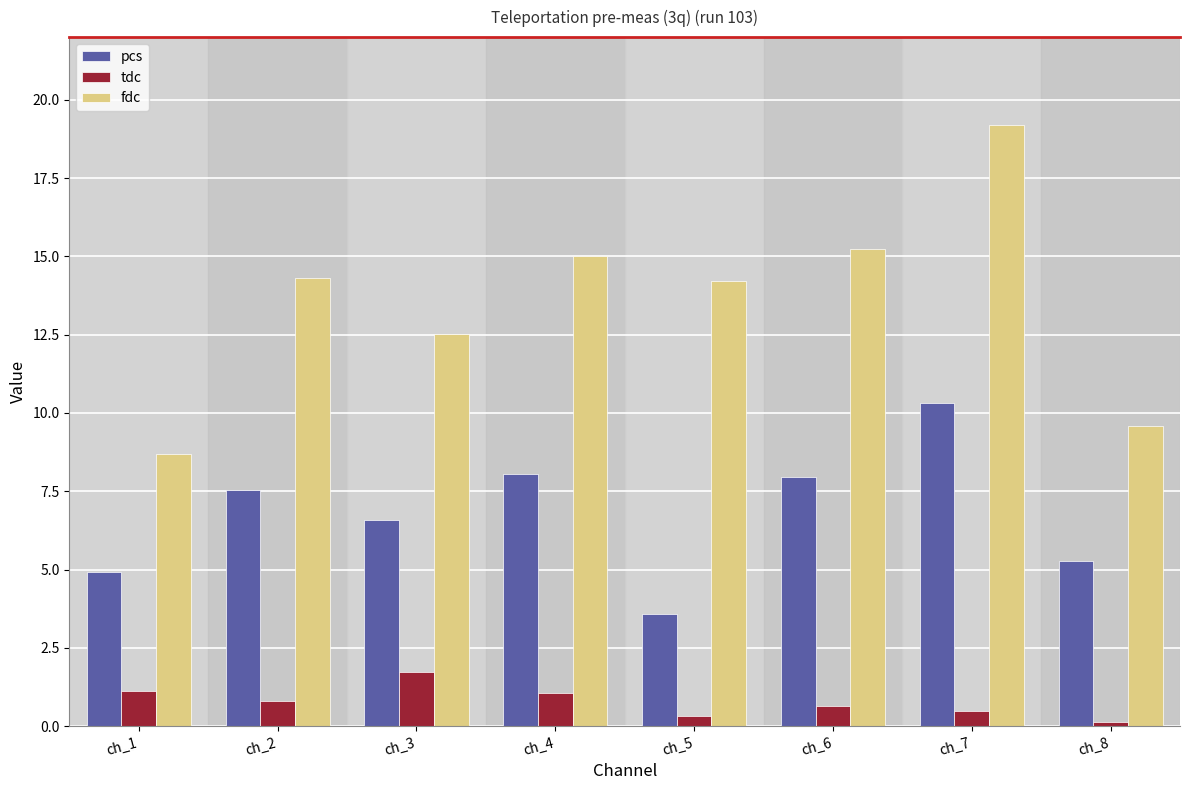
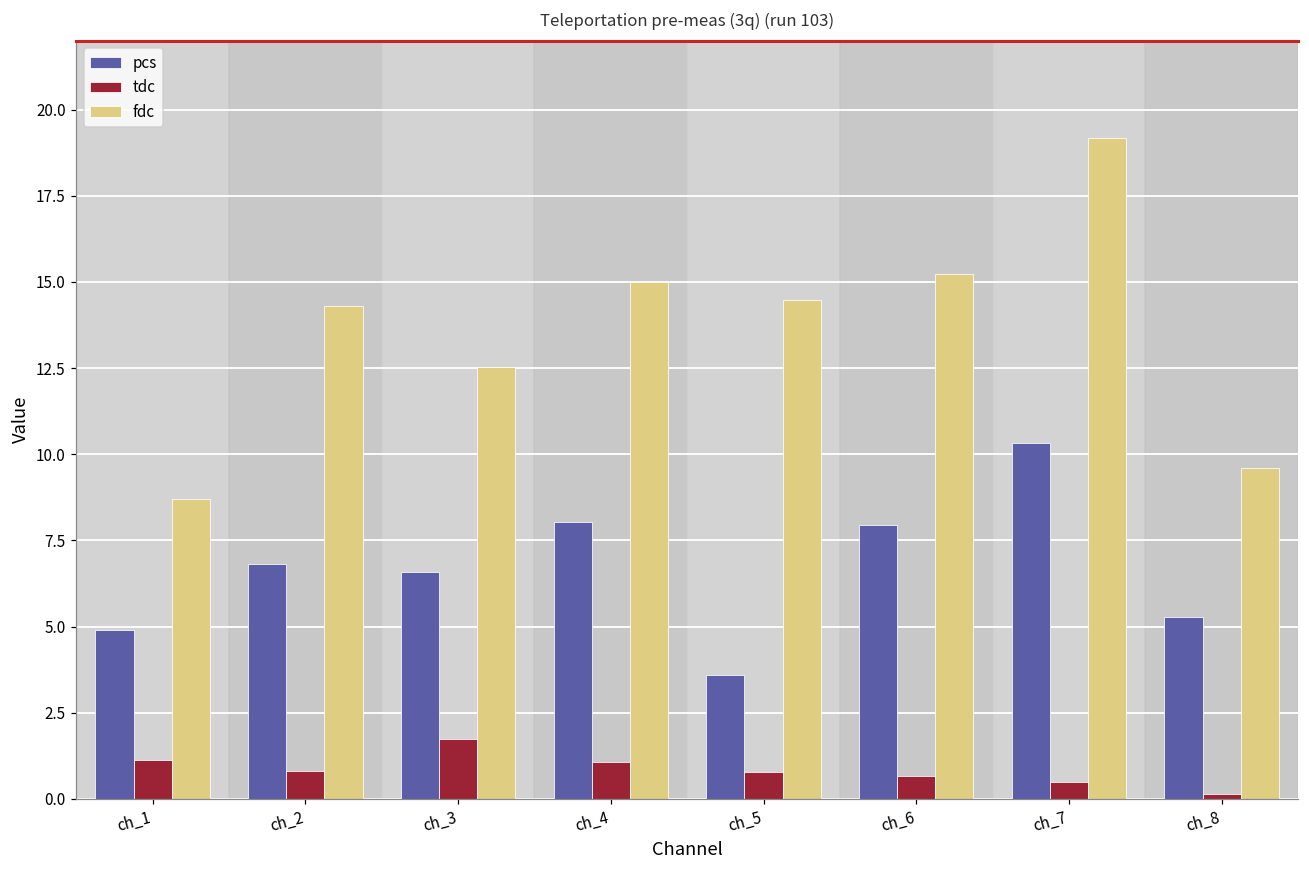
pcs, ch_2: 7.6 -> 6.8
tdc, ch_5: 0.3 -> 0.8
fdc, ch_5: 14.2 -> 14.5
